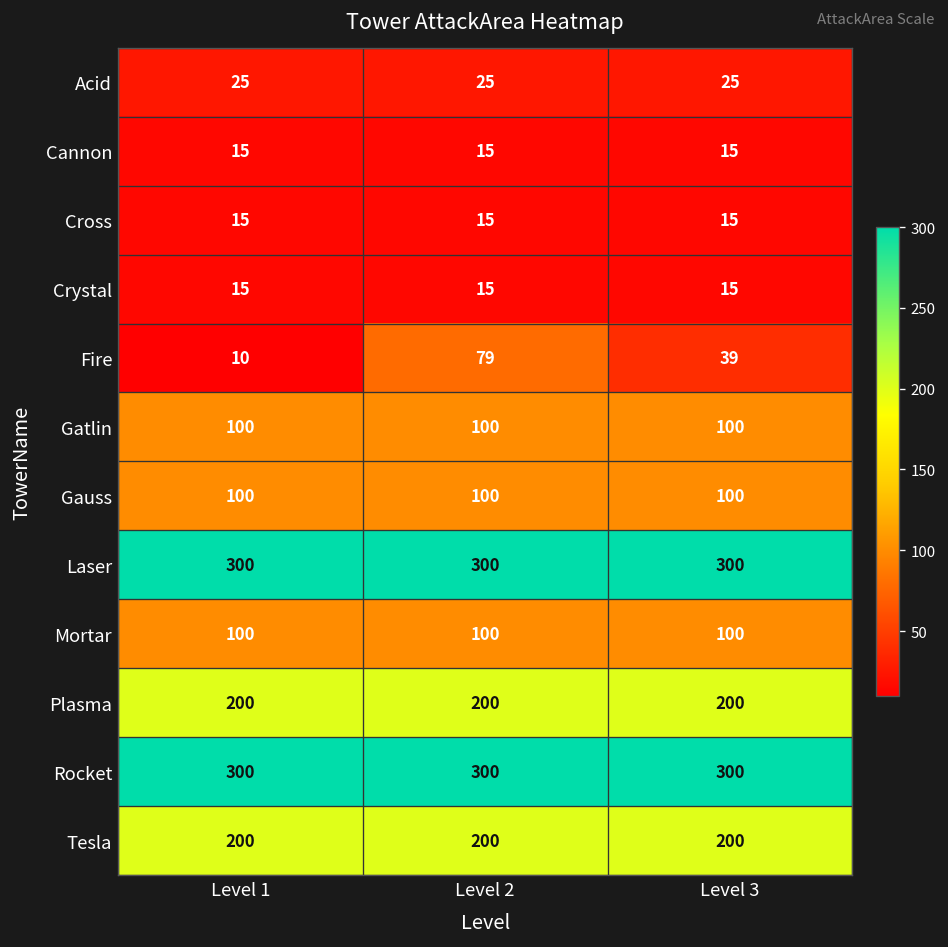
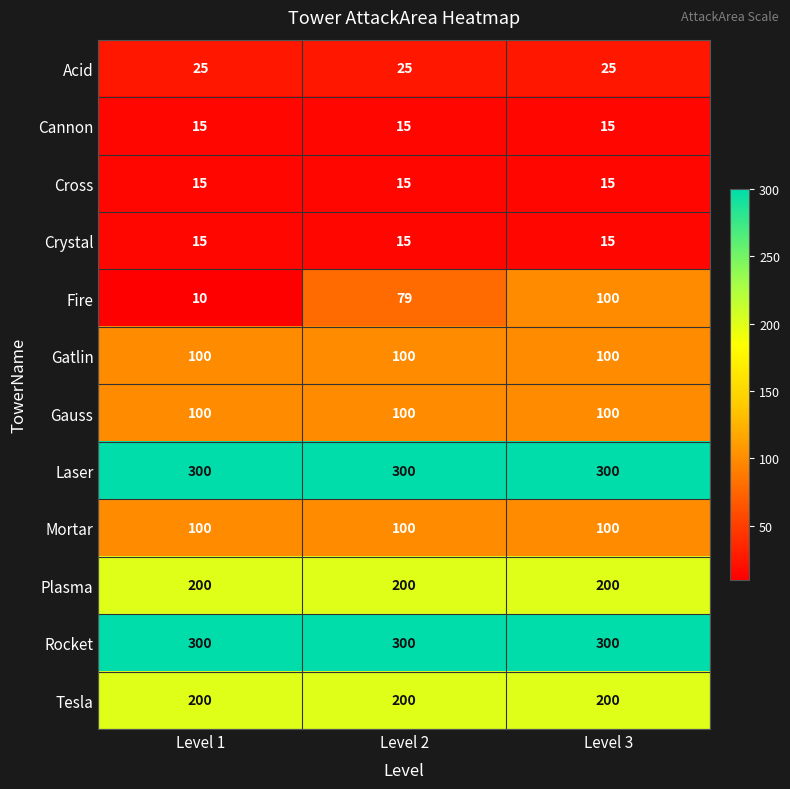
Fire, Level 3: 39 -> 100
